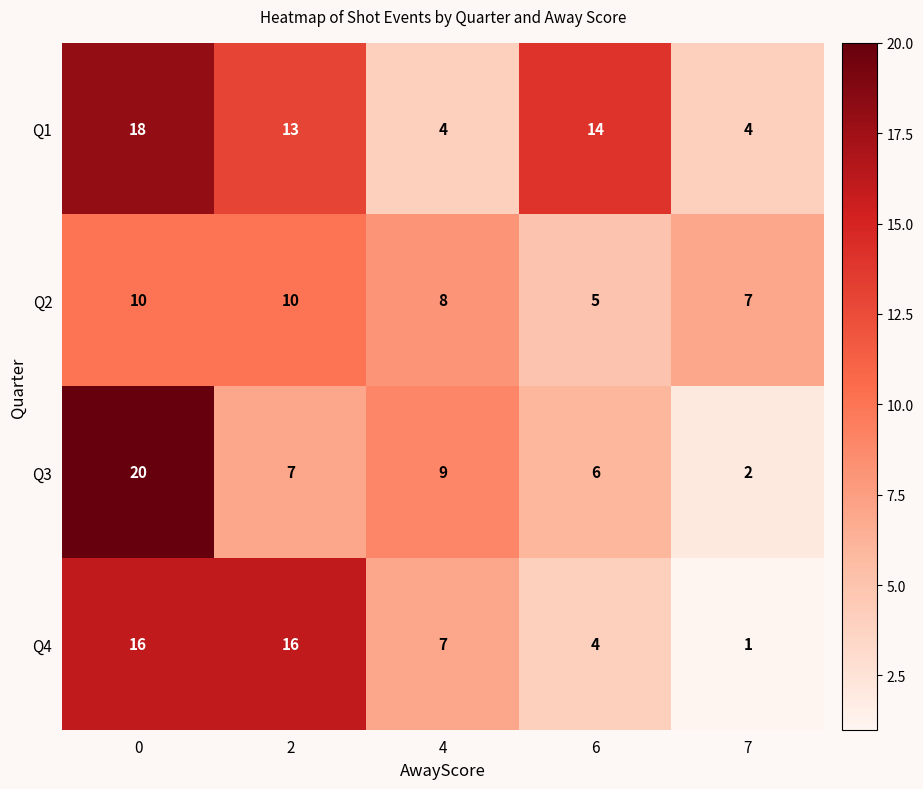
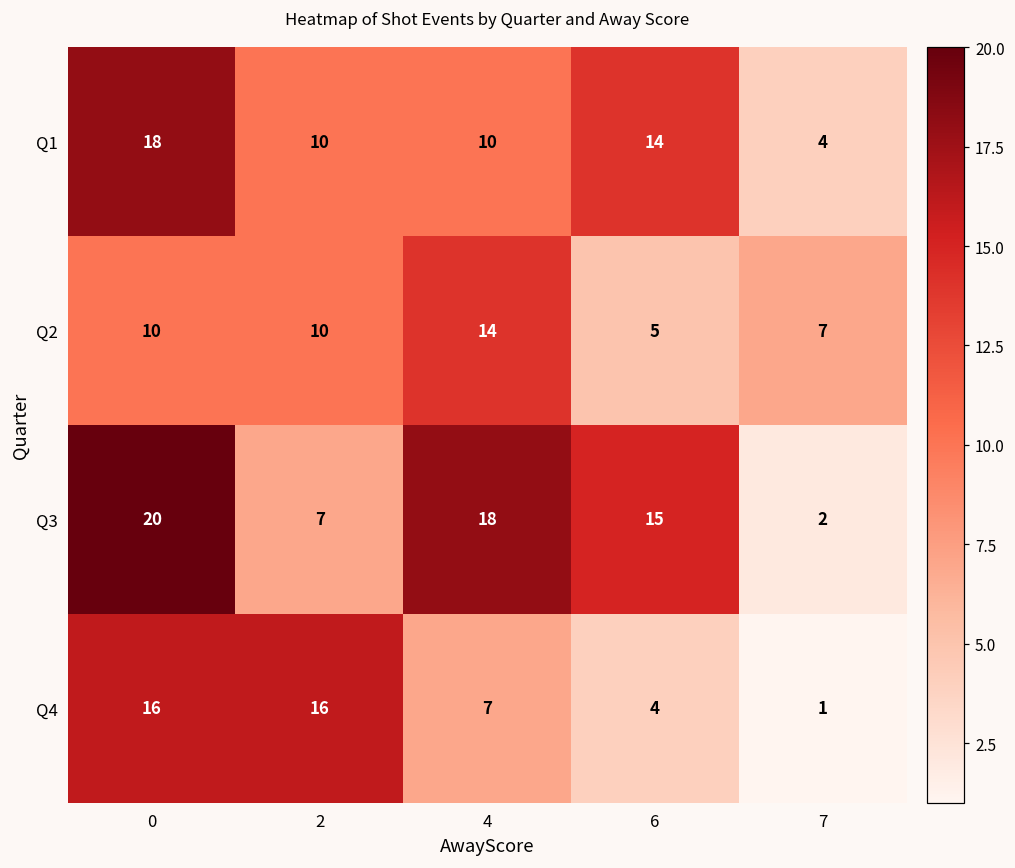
Q1, 2: 13 -> 10
Q1, 4: 4 -> 10
Q2, 4: 8 -> 14
Q3, 4: 9 -> 18
Q3, 6: 6 -> 15
